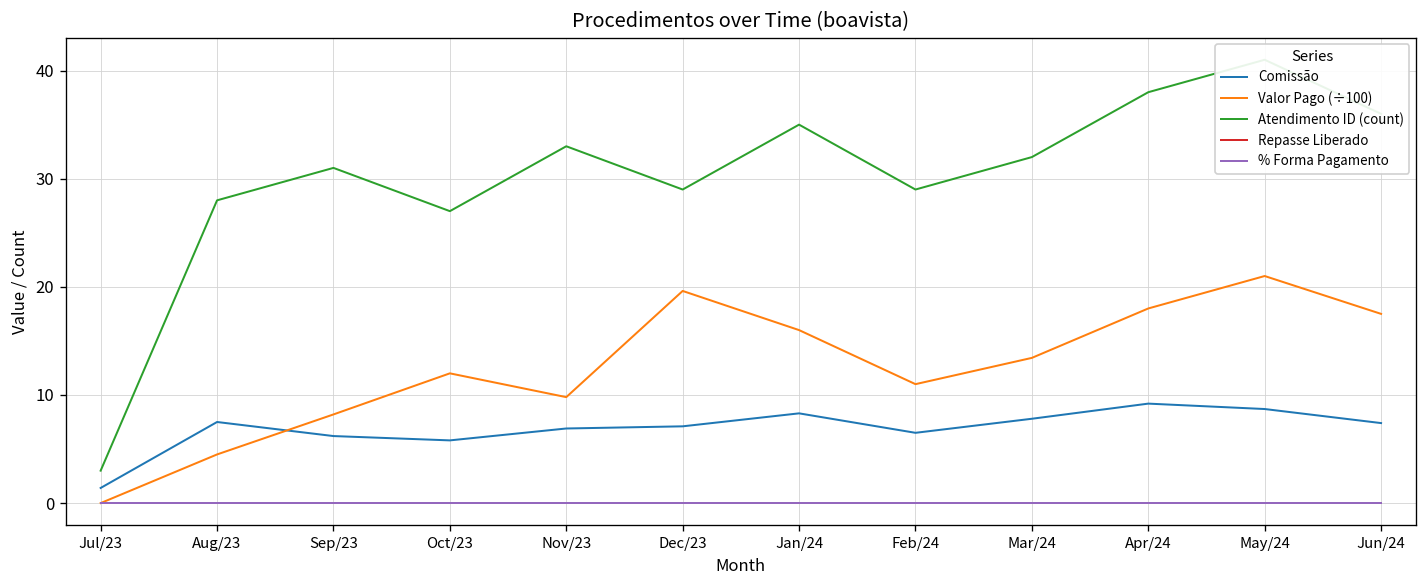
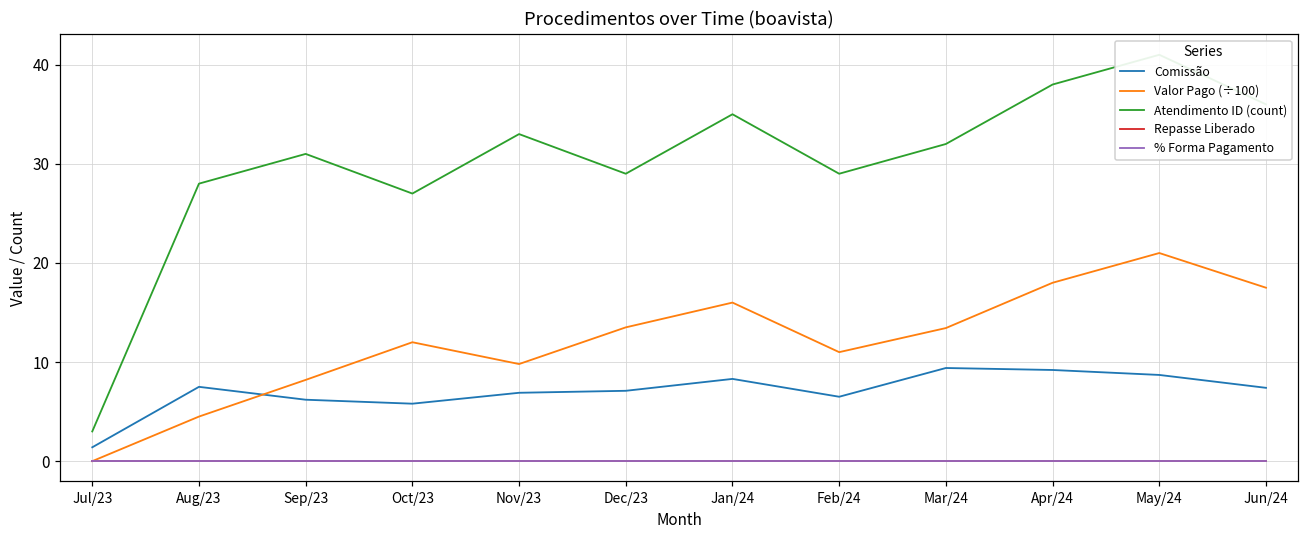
Valor Pago (÷100), Dec/23: 20 -> 14
Comissão, Mar/24: 8 -> 9
